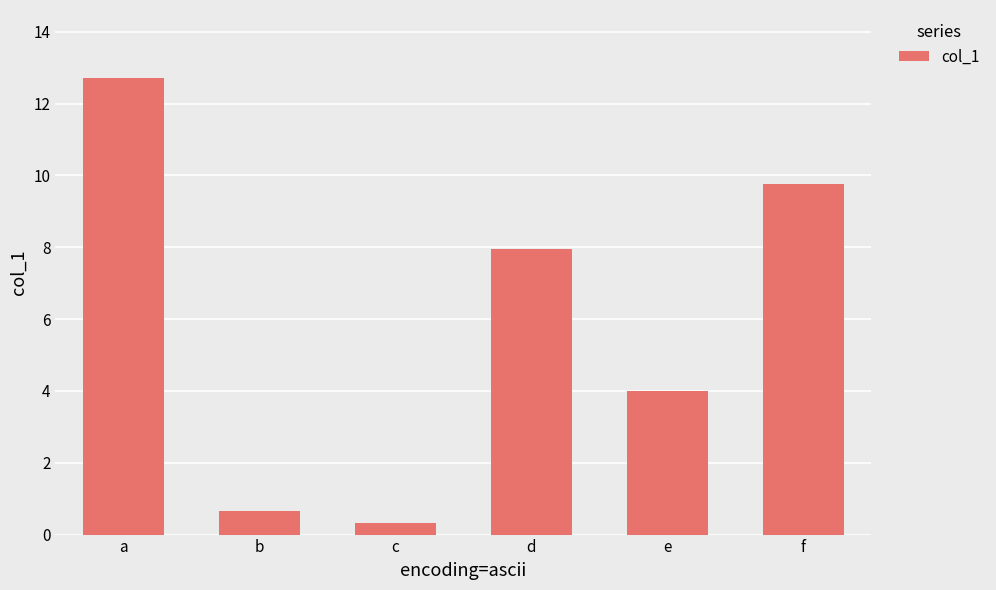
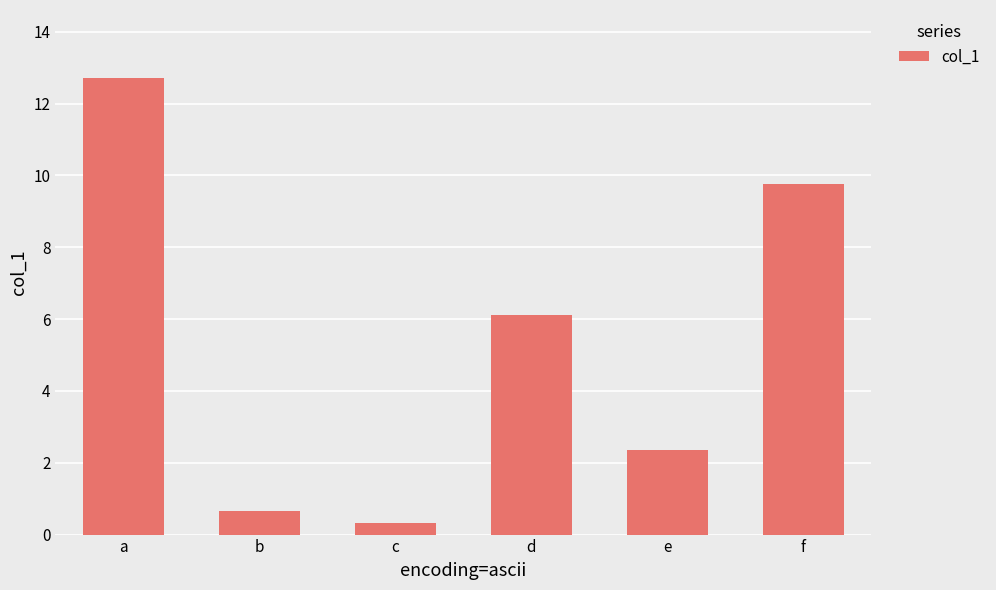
d: 8.0 -> 6.1
e: 4.0 -> 2.4
